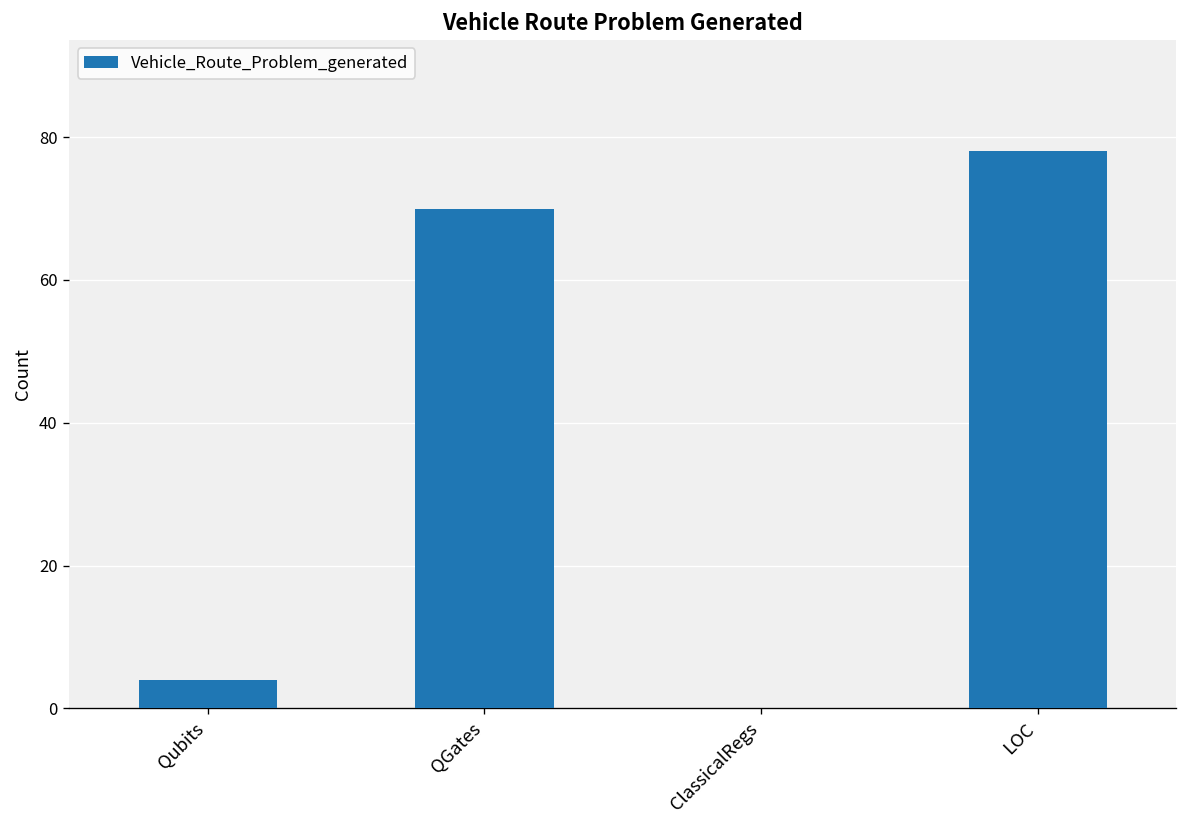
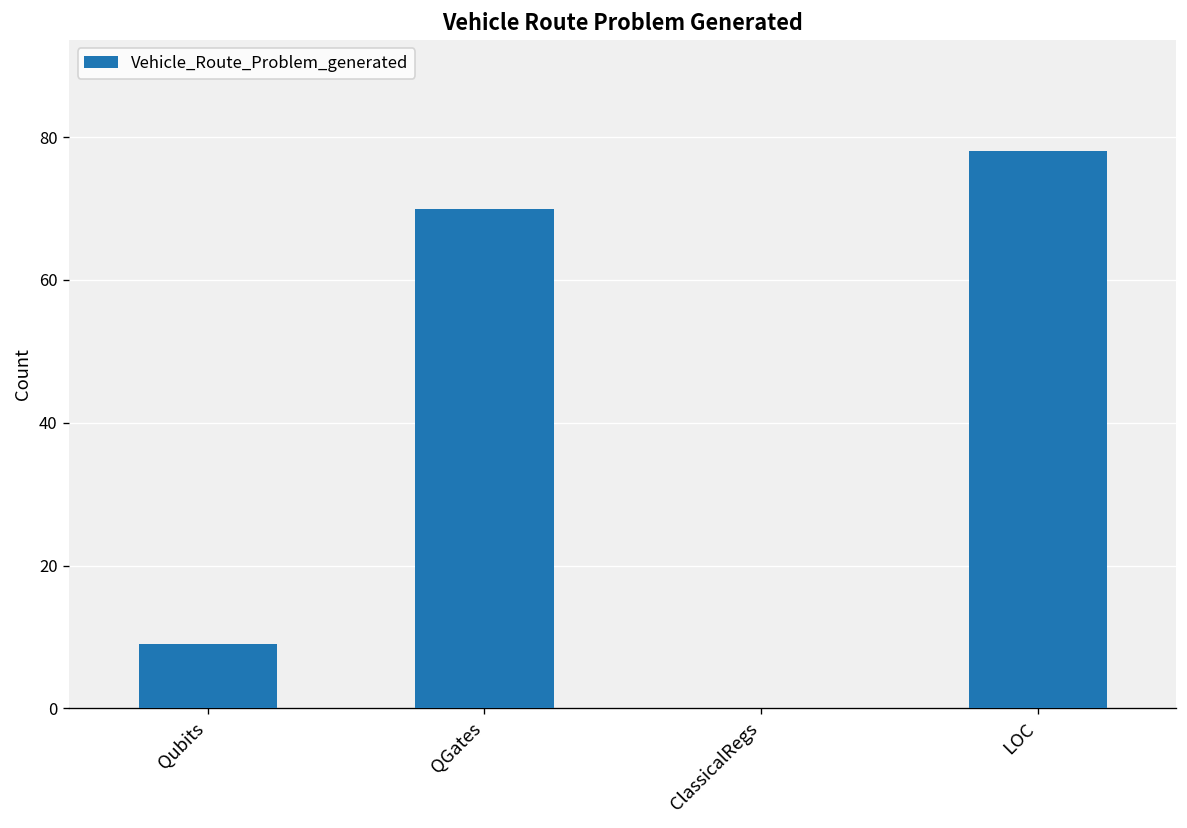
Qubits: 4 -> 9
